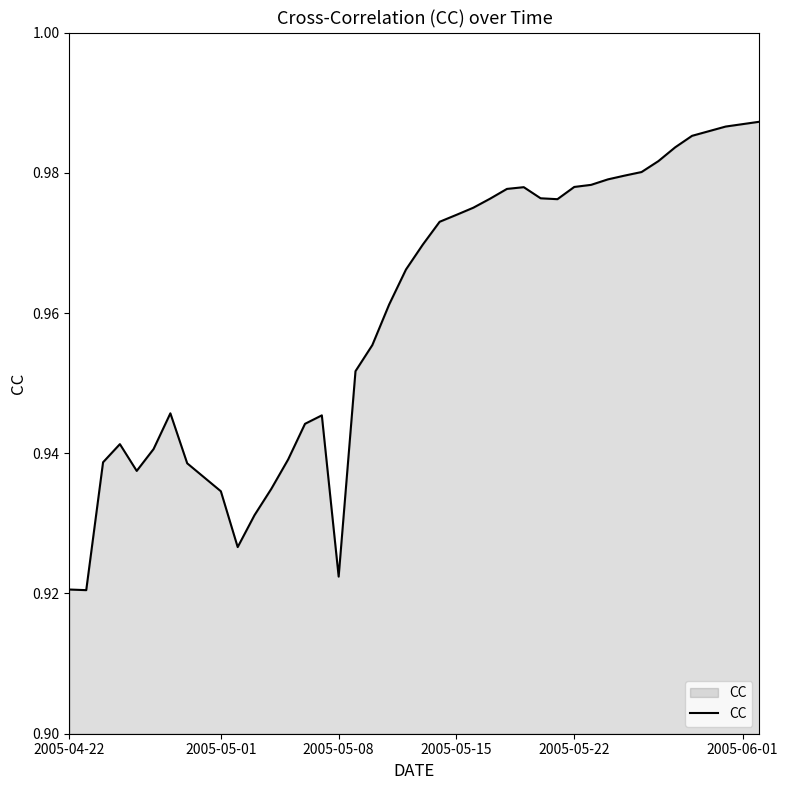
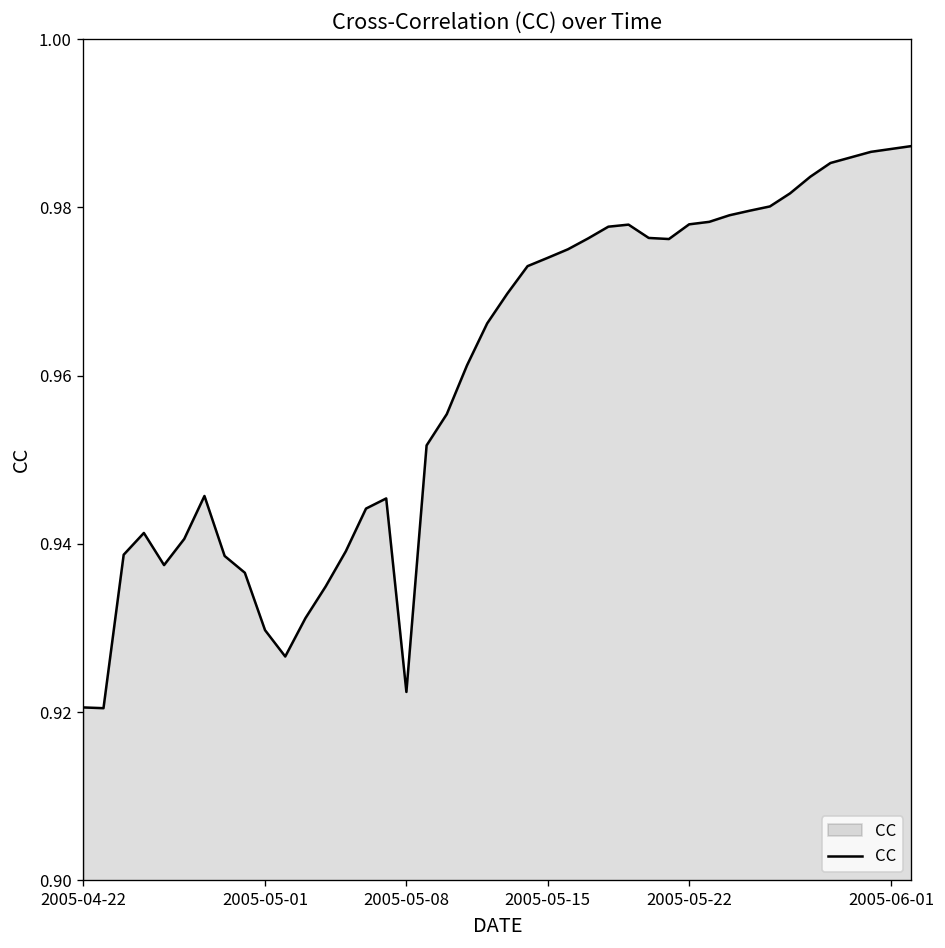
2005-05-01: 0.935 -> 0.930
